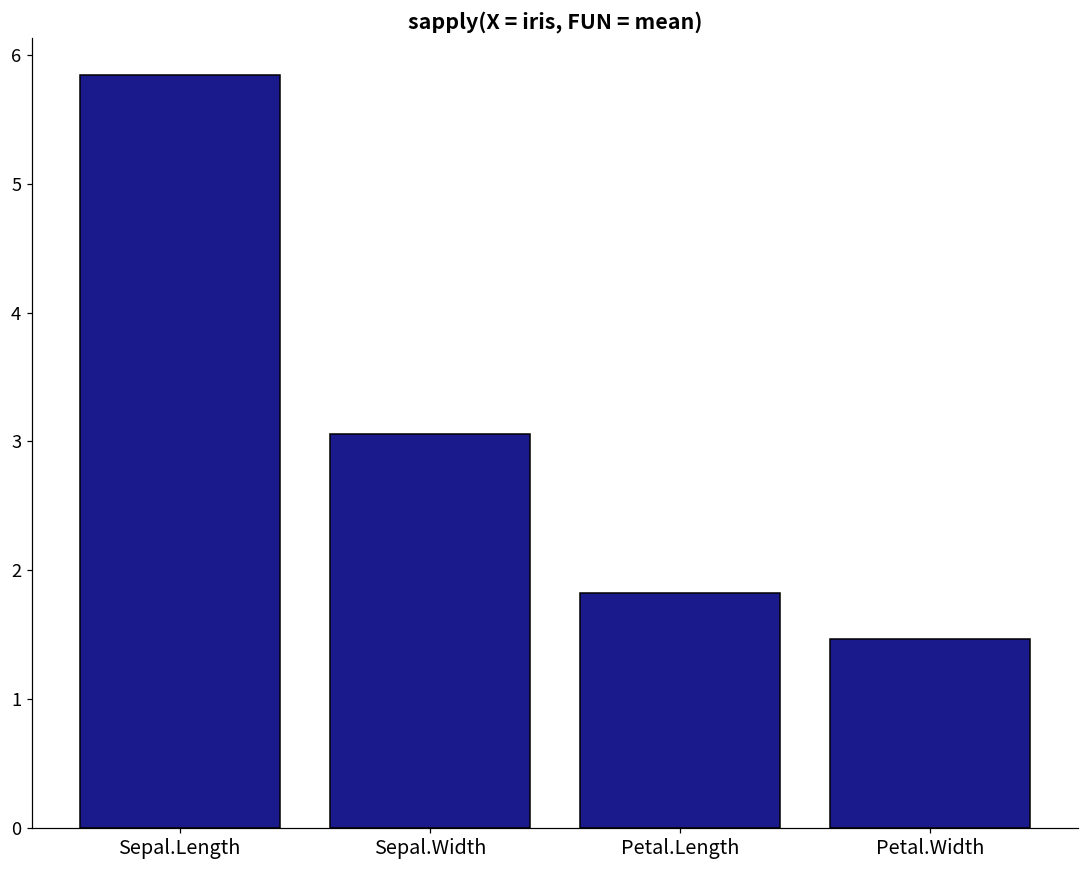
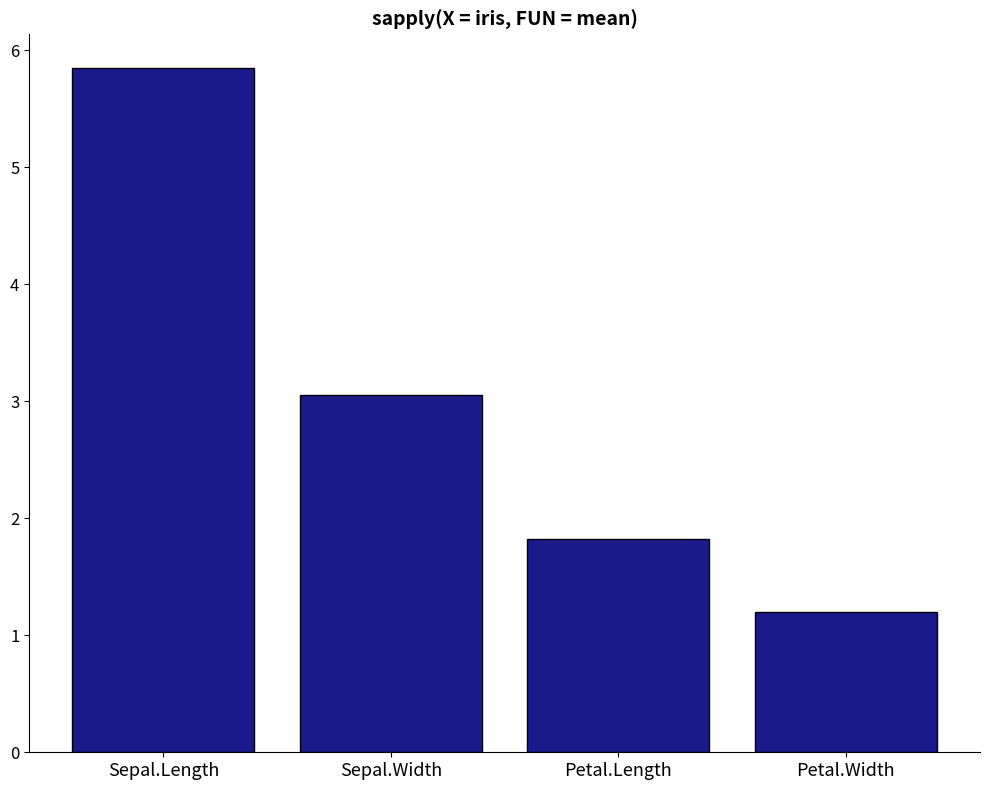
Petal.Width: 1.46 -> 1.20
